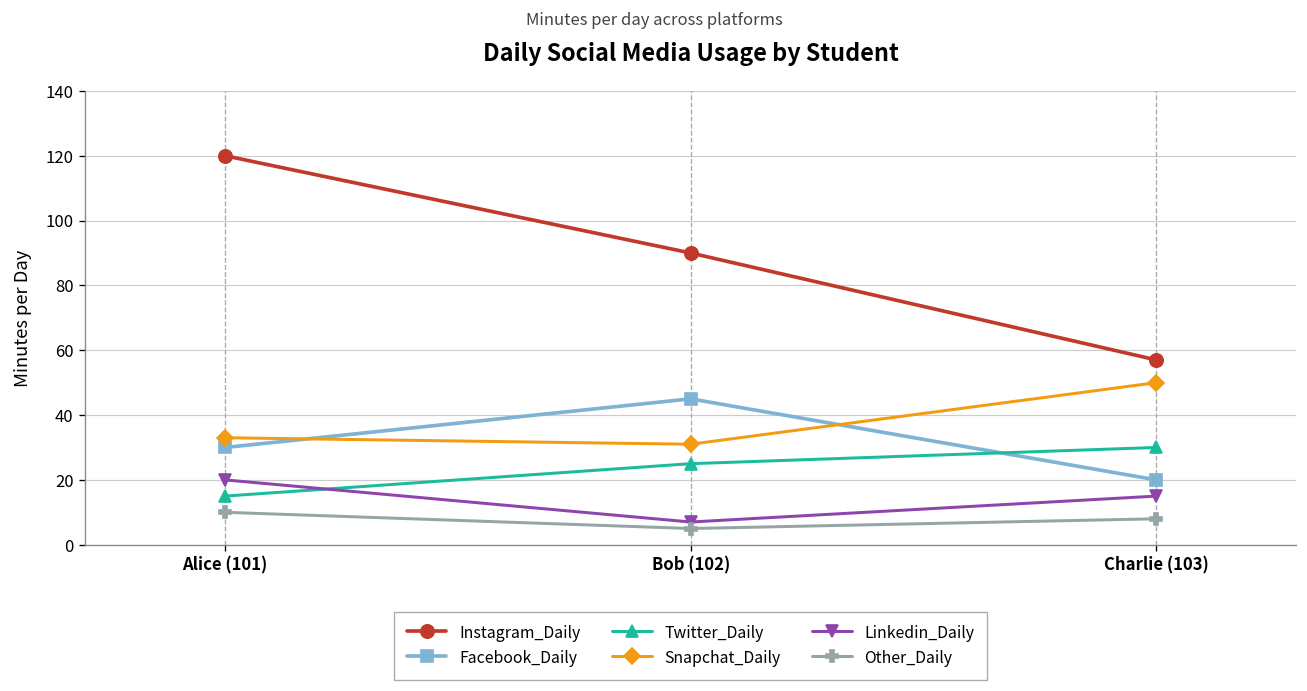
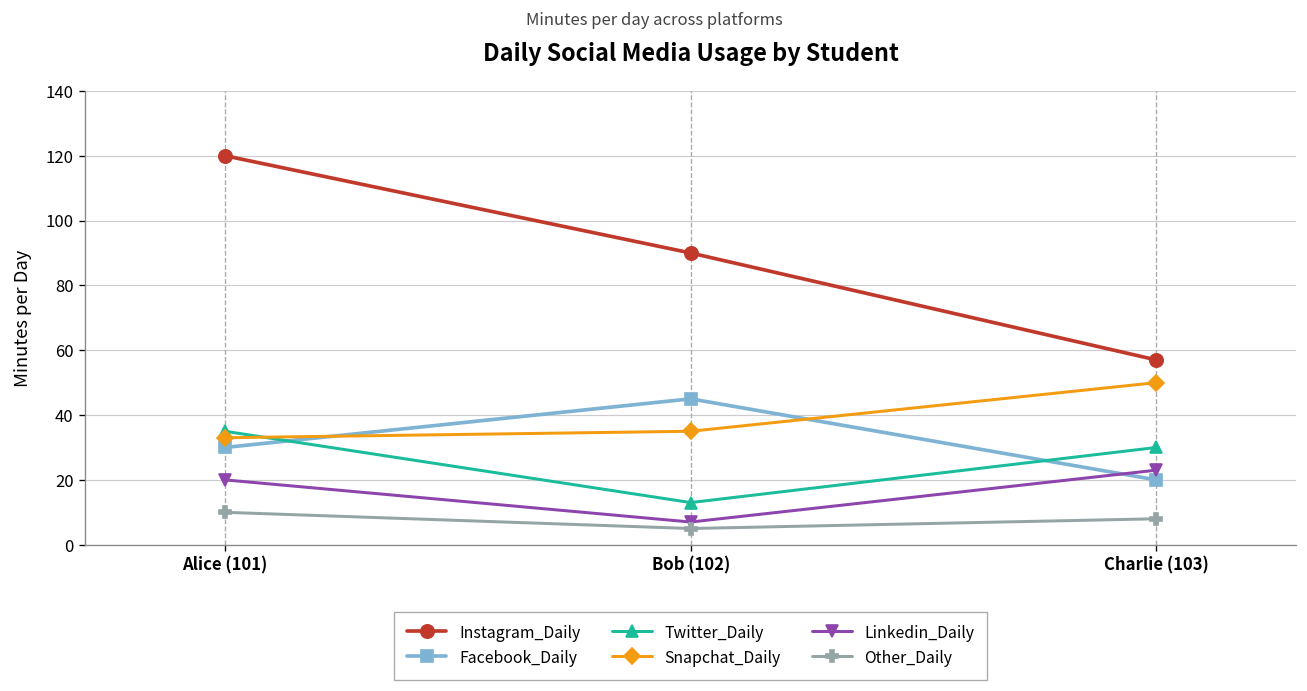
Twitter_Daily, Alice (101): 15 -> 35
Twitter_Daily, Bob (102): 25 -> 13
Snapchat_Daily, Bob (102): 31 -> 35
Linkedin_Daily, Charlie (103): 15 -> 23
